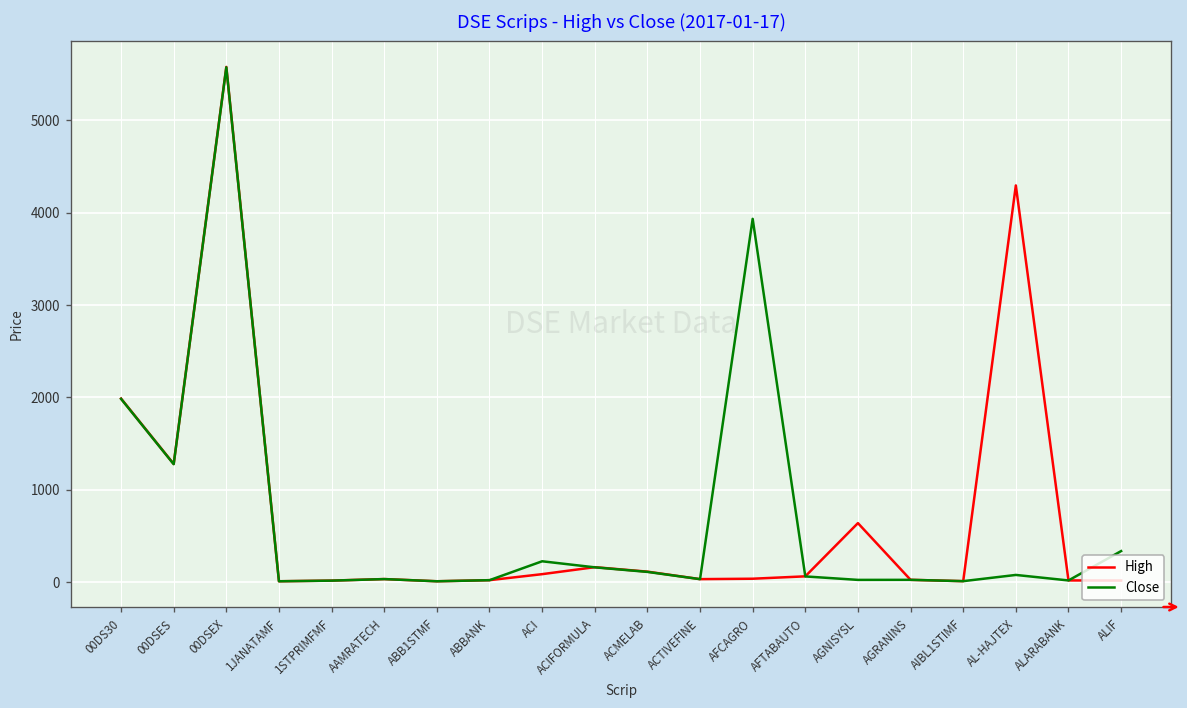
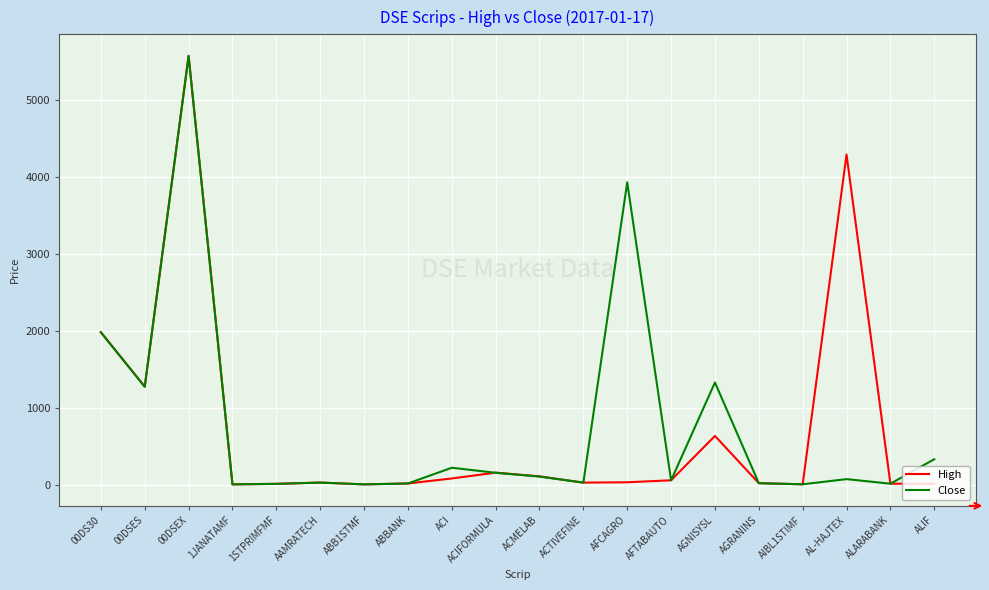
Close, AGNISYSL: 0 -> 1300
